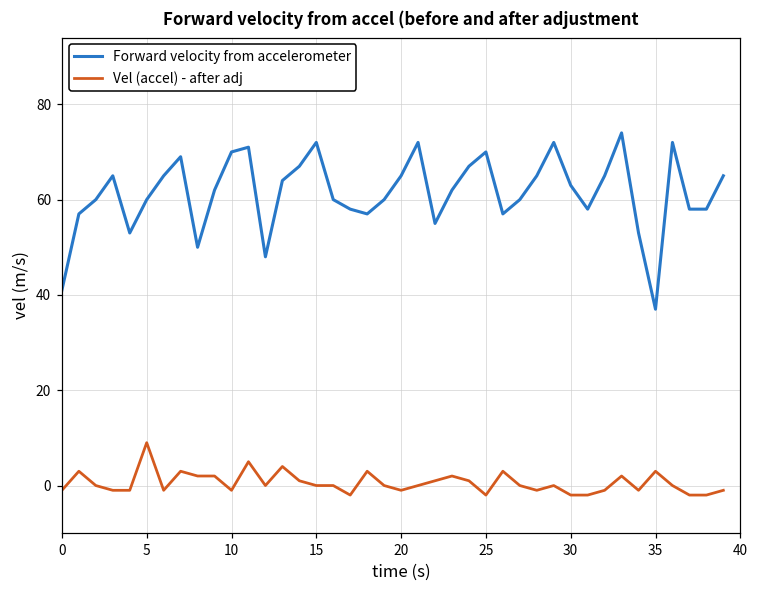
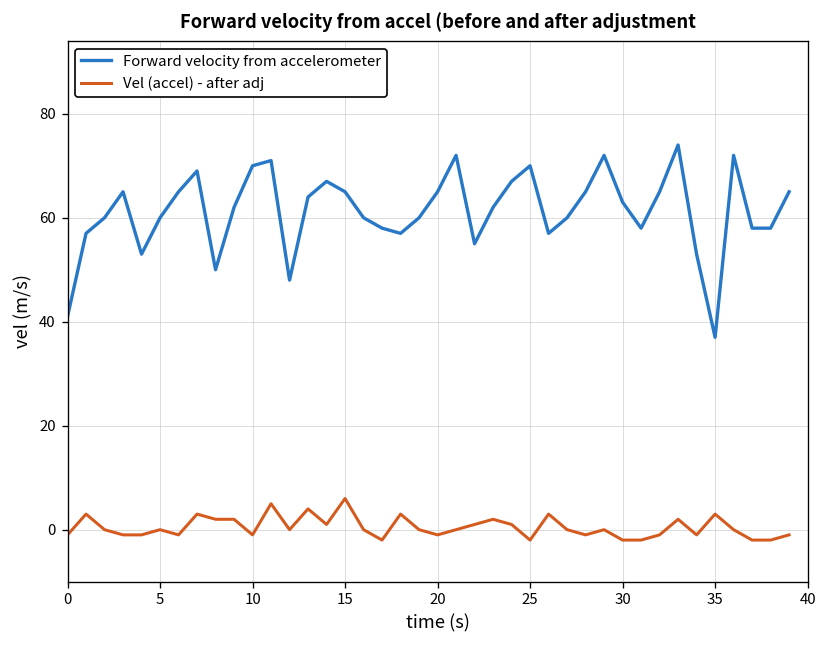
Vel (accel) - after adj, 5: 9 -> 0
Forward velocity from accelerometer, 15: 72 -> 65
Vel (accel) - after adj, 15: 0 -> 6
